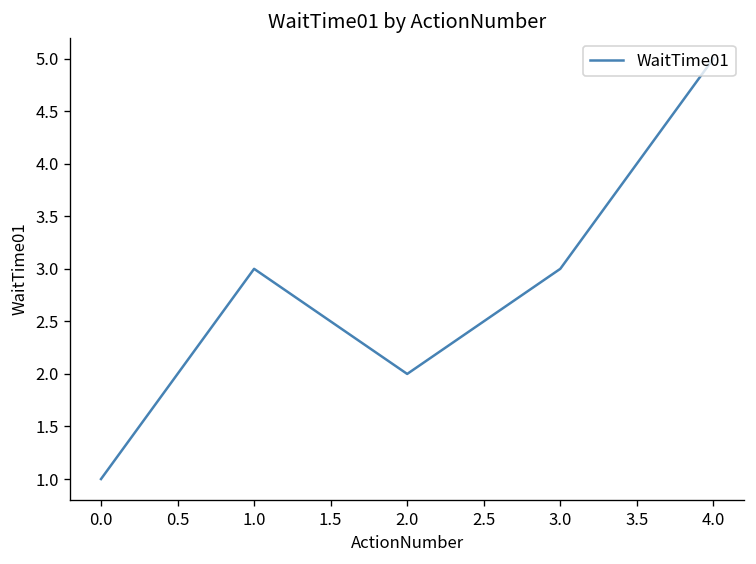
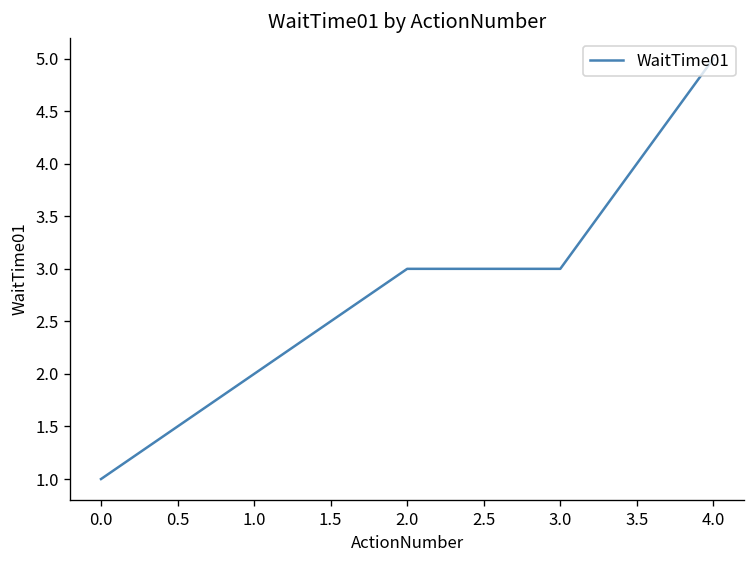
1.0: 3 -> 2
2.0: 2 -> 3
